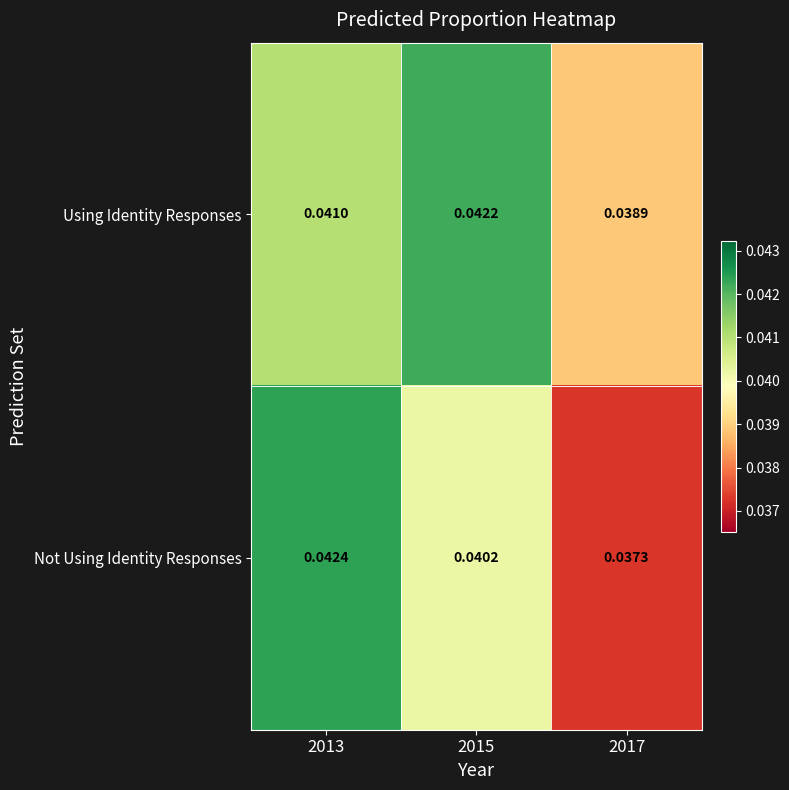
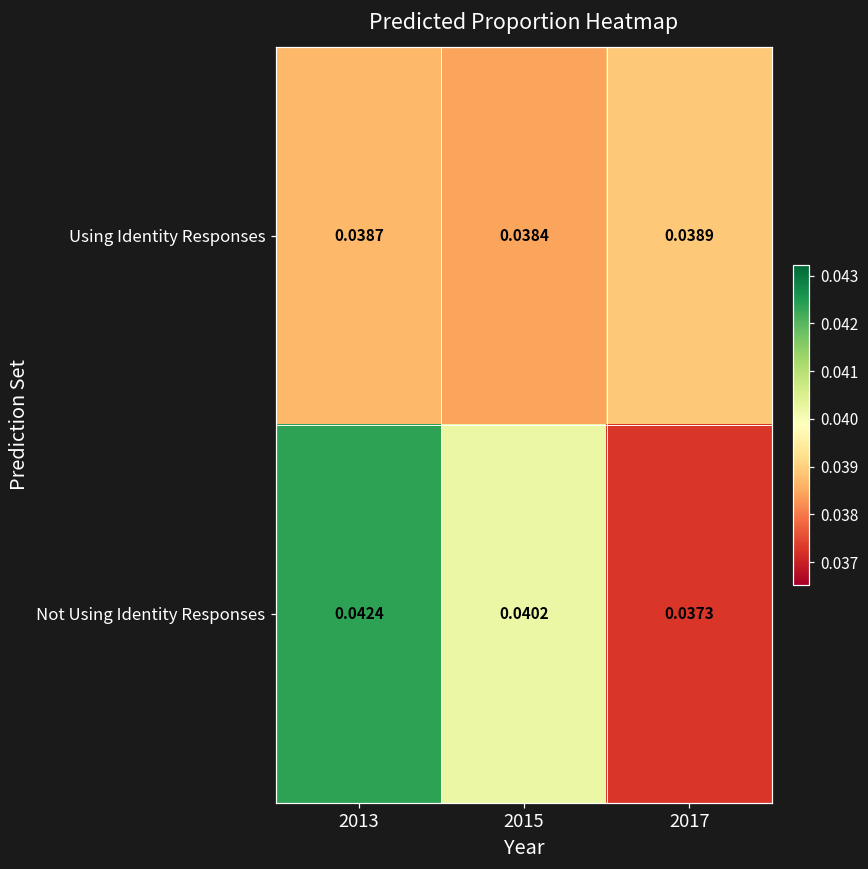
Using Identity Responses, 2013: 0.0410 -> 0.0387
Using Identity Responses, 2015: 0.0422 -> 0.0384
